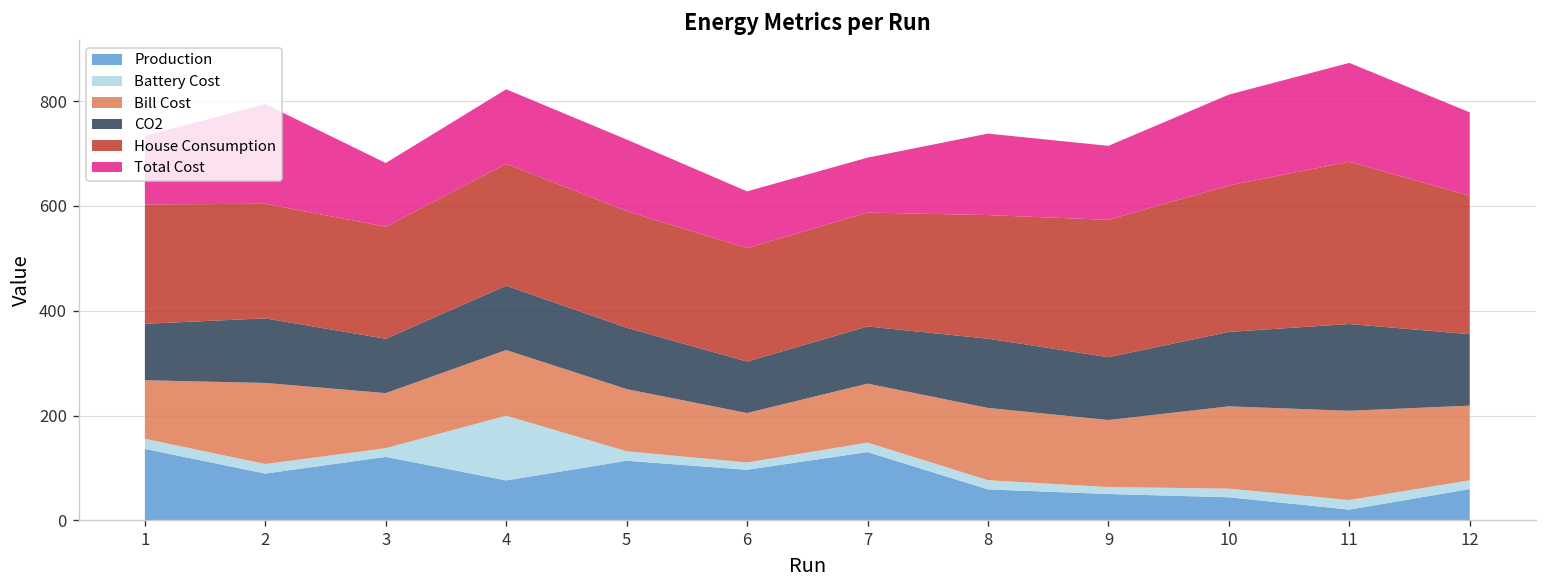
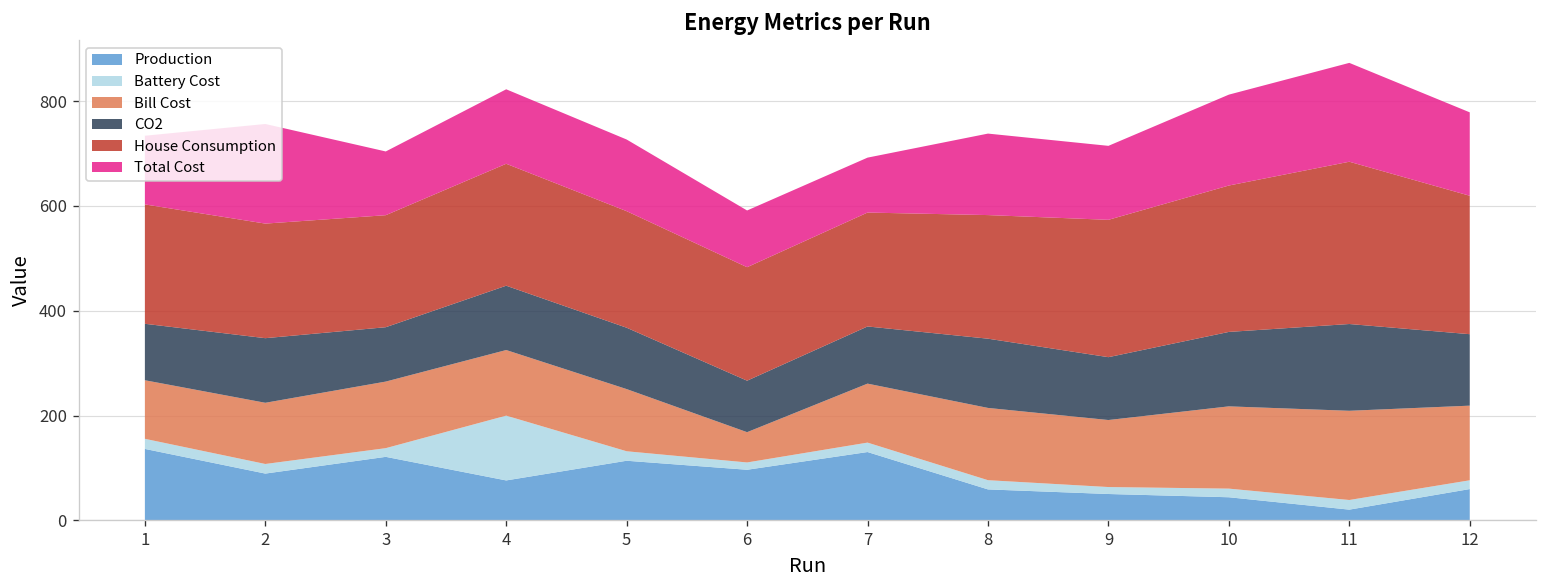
Bill Cost, 2: 150 -> 120
Bill Cost, 3: 110 -> 130
Bill Cost, 6: 90 -> 60
